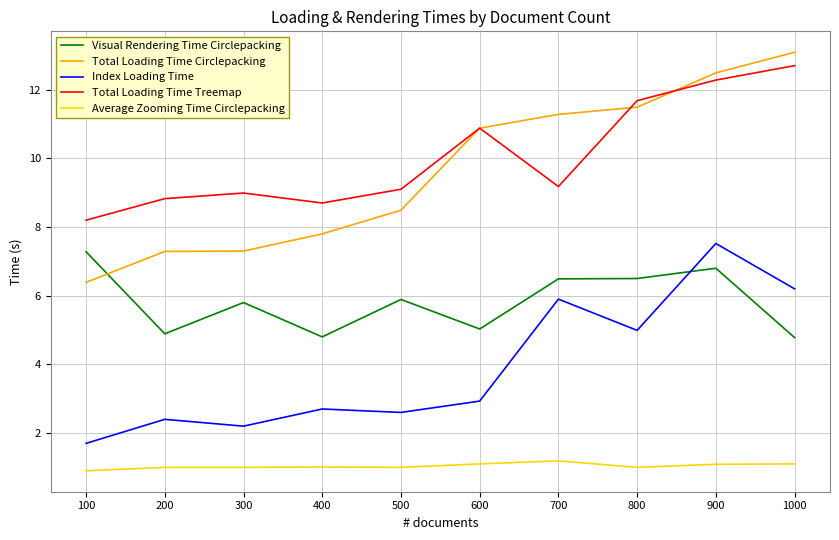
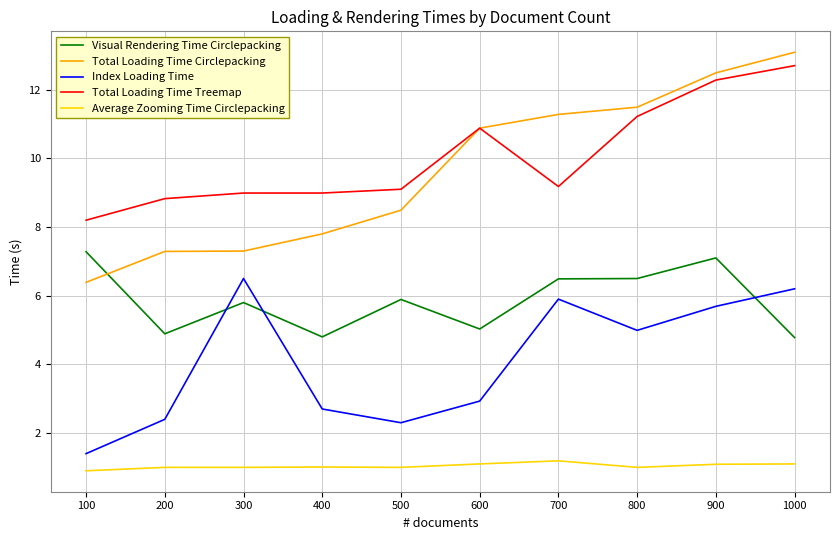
Index Loading Time, 100: 1.7 -> 1.4
Index Loading Time, 300: 2.2 -> 6.5
Total Loading Time Treemap, 400: 8.7 -> 9.0
Index Loading Time, 500: 2.6 -> 2.3
Total Loading Time Treemap, 800: 11.7 -> 11.2
Visual Rendering Time Circlepacking, 900: 6.8 -> 7.1
Index Loading Time, 900: 7.5 -> 5.7
